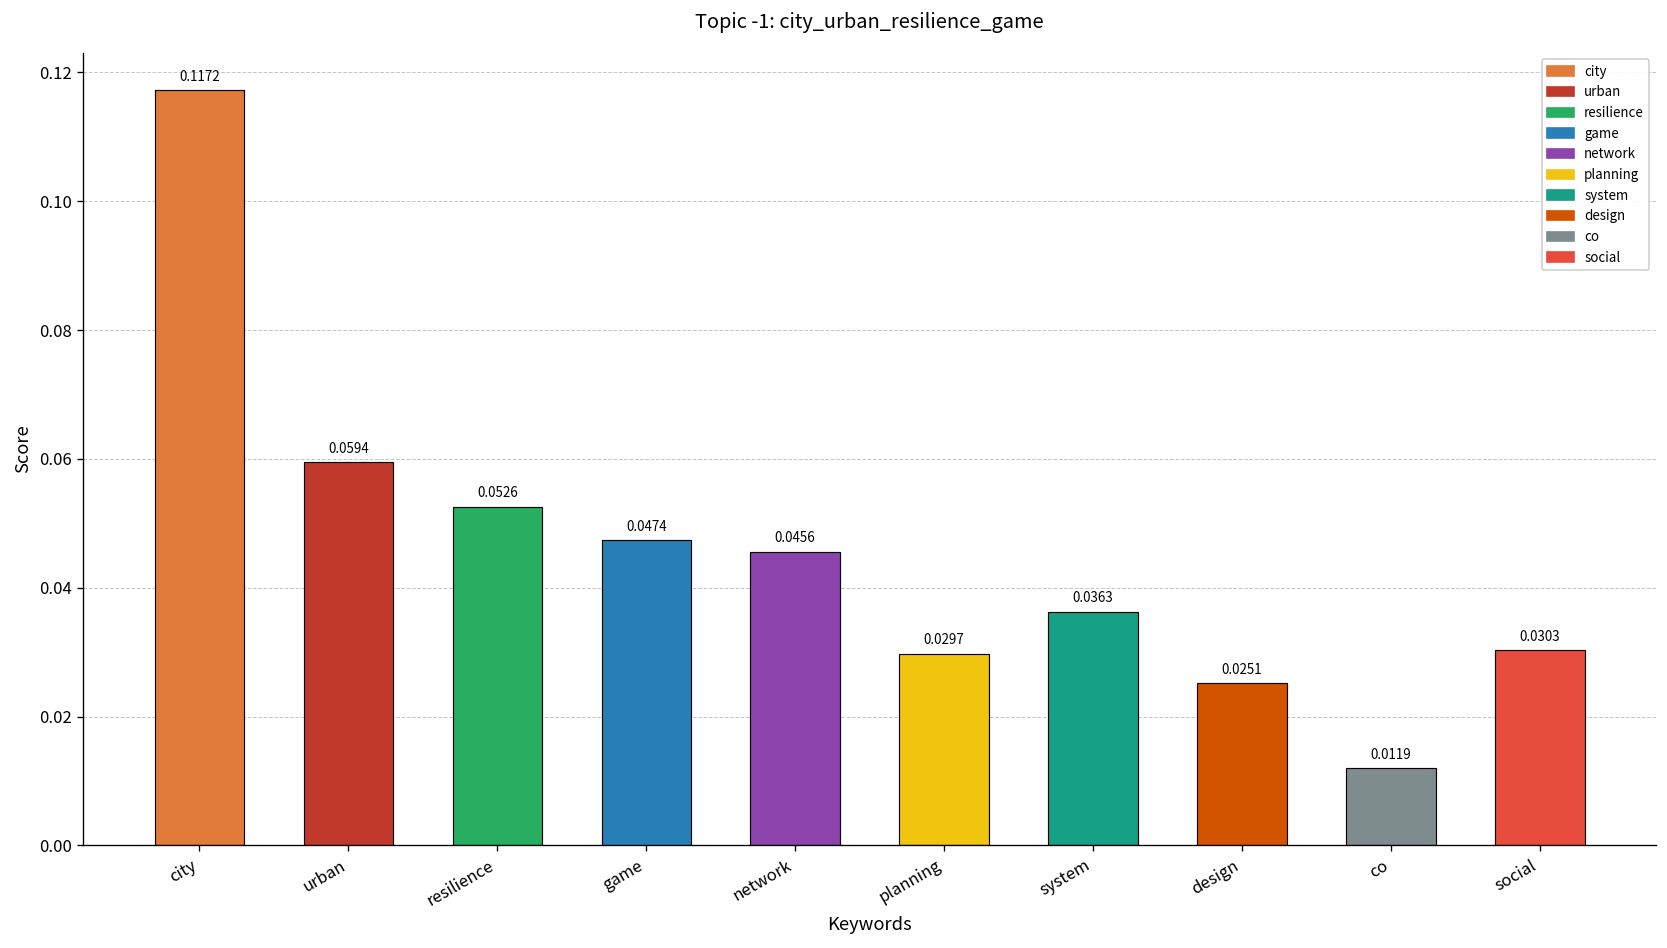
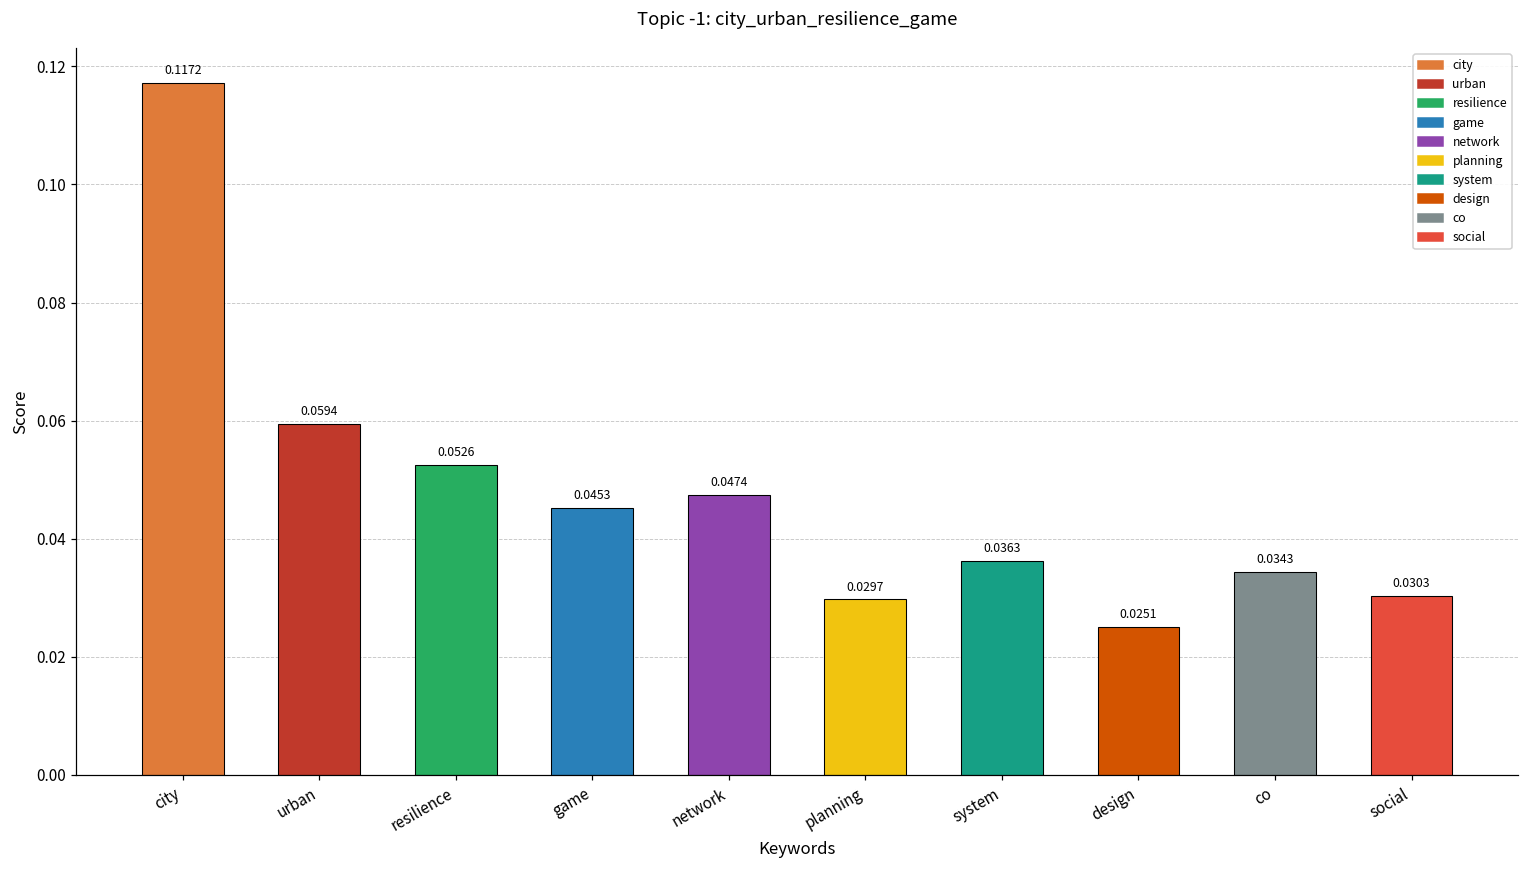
game: 0.0474 -> 0.0453
network: 0.0456 -> 0.0474
co: 0.0119 -> 0.0343
